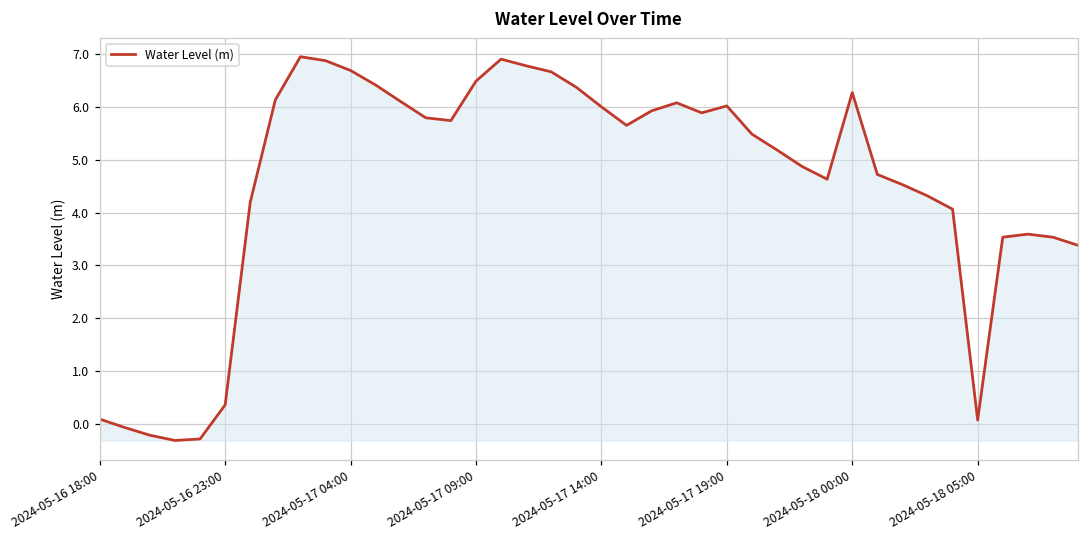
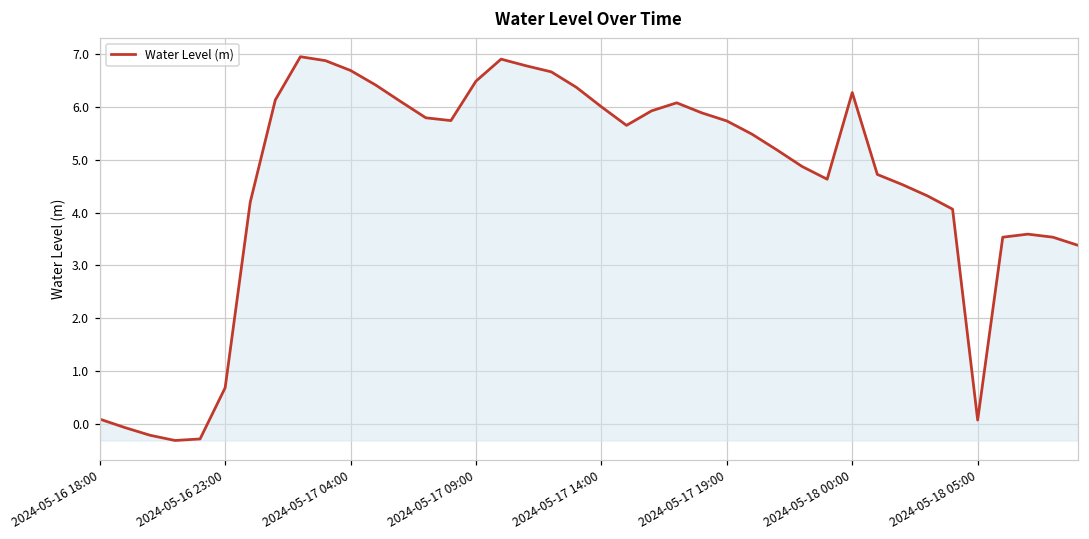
2024-05-16 23:00: 0.4 -> 0.7
2024-05-17 19:00: 6.0 -> 5.7
